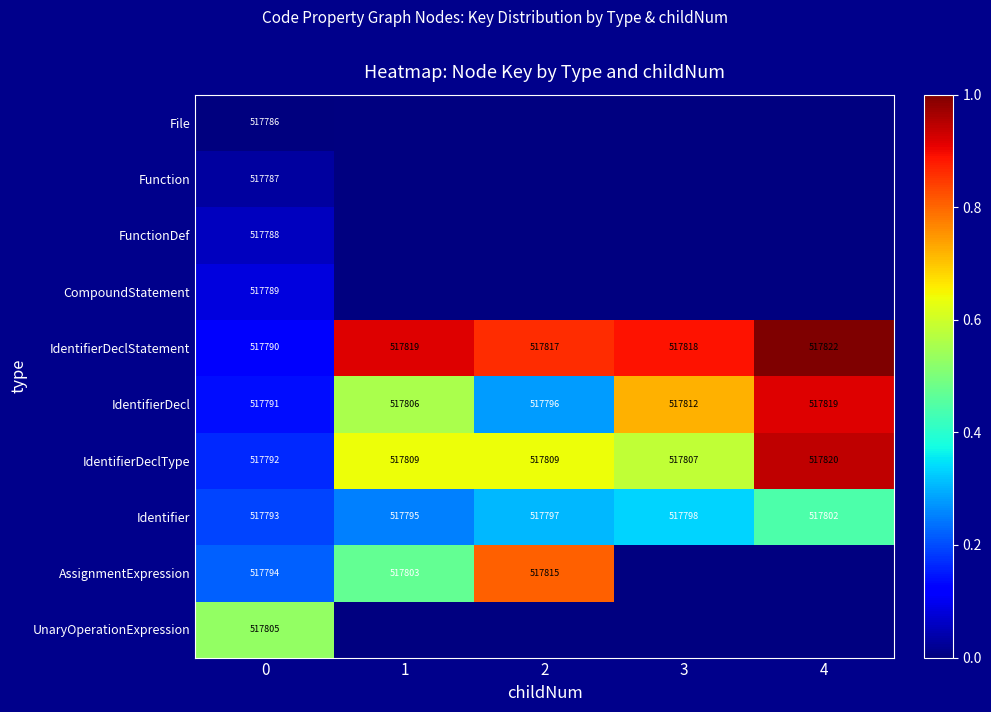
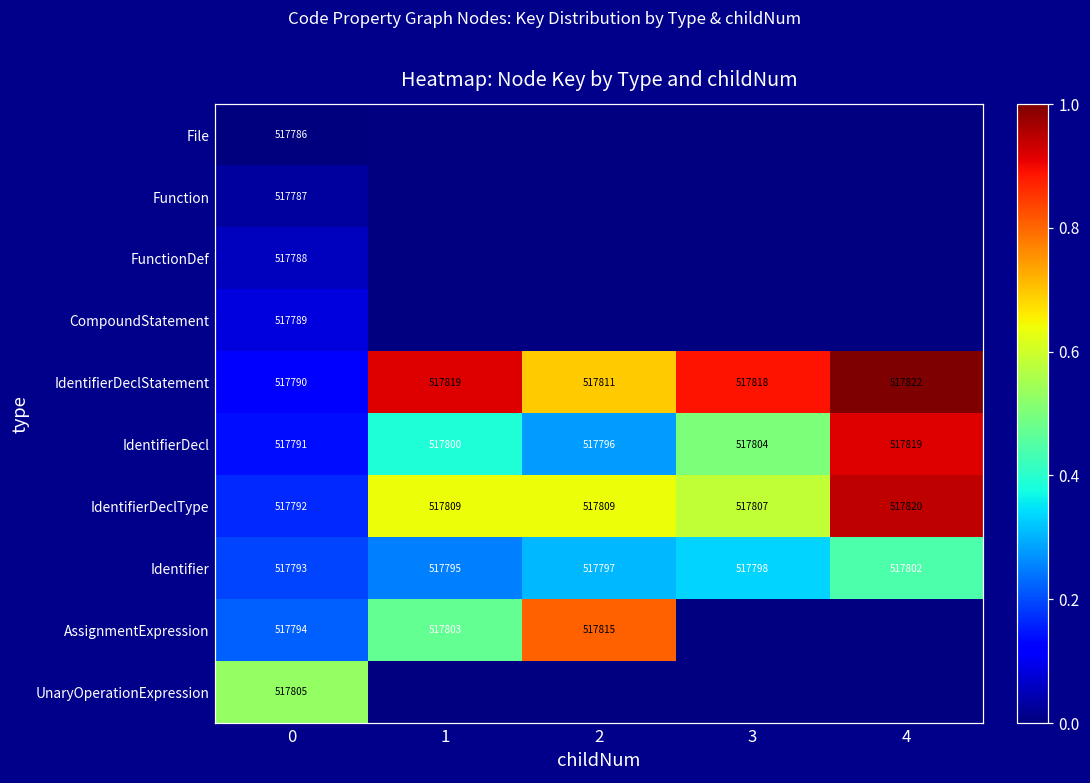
IdentifierDeclStatement, 2: 517817 -> 517811
IdentifierDecl, 1: 517806 -> 517800
IdentifierDecl, 3: 517812 -> 517804
